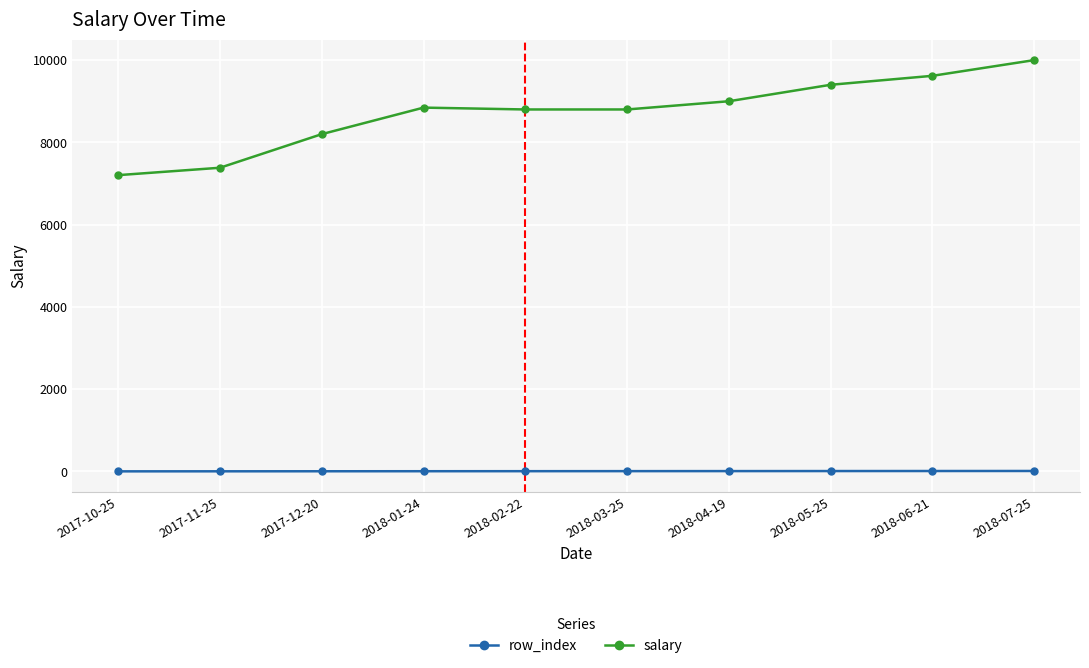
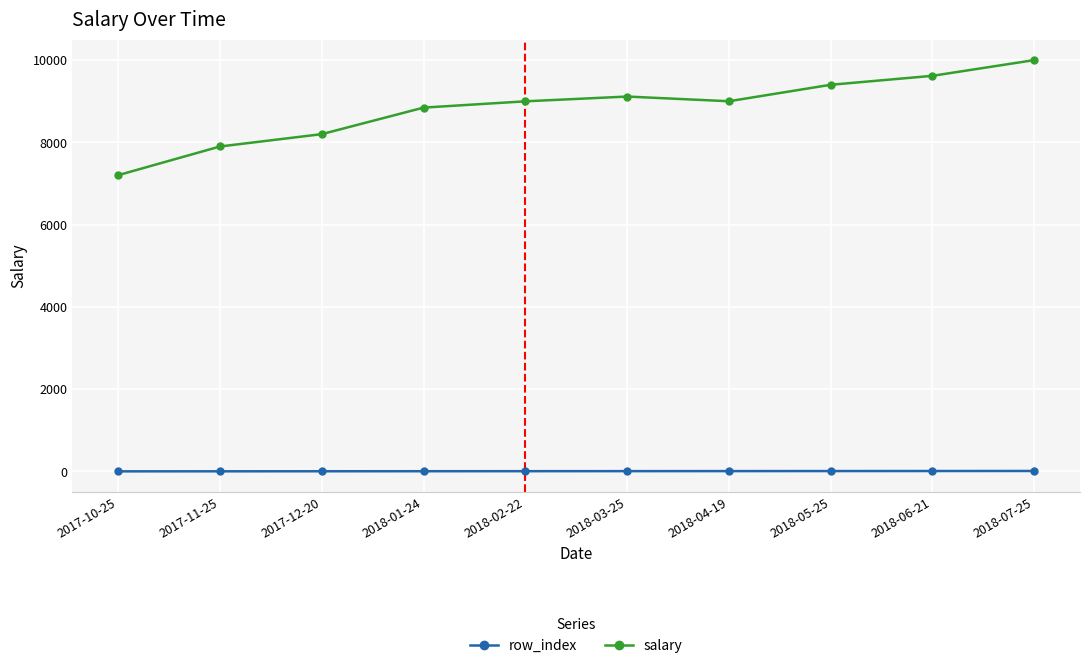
salary, 2017-11-25: 7400 -> 7900
salary, 2018-02-22: 8800 -> 9000
salary, 2018-03-25: 8800 -> 9100
